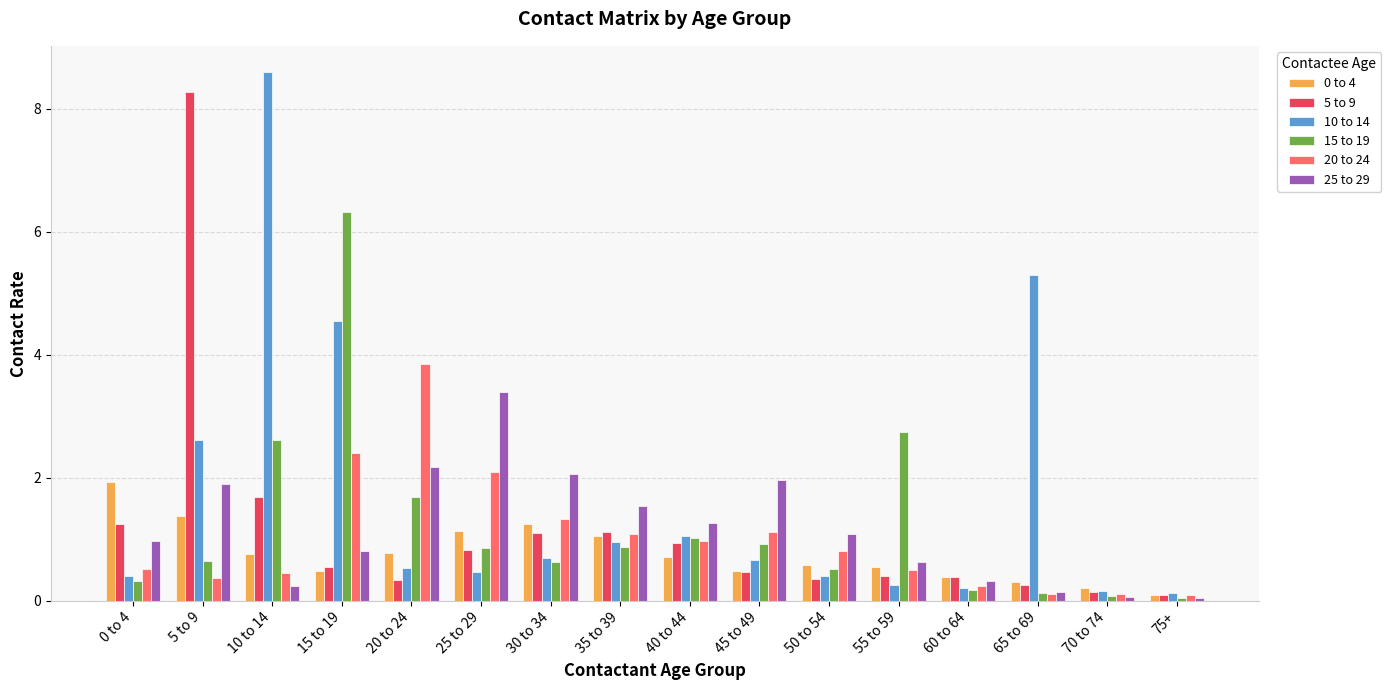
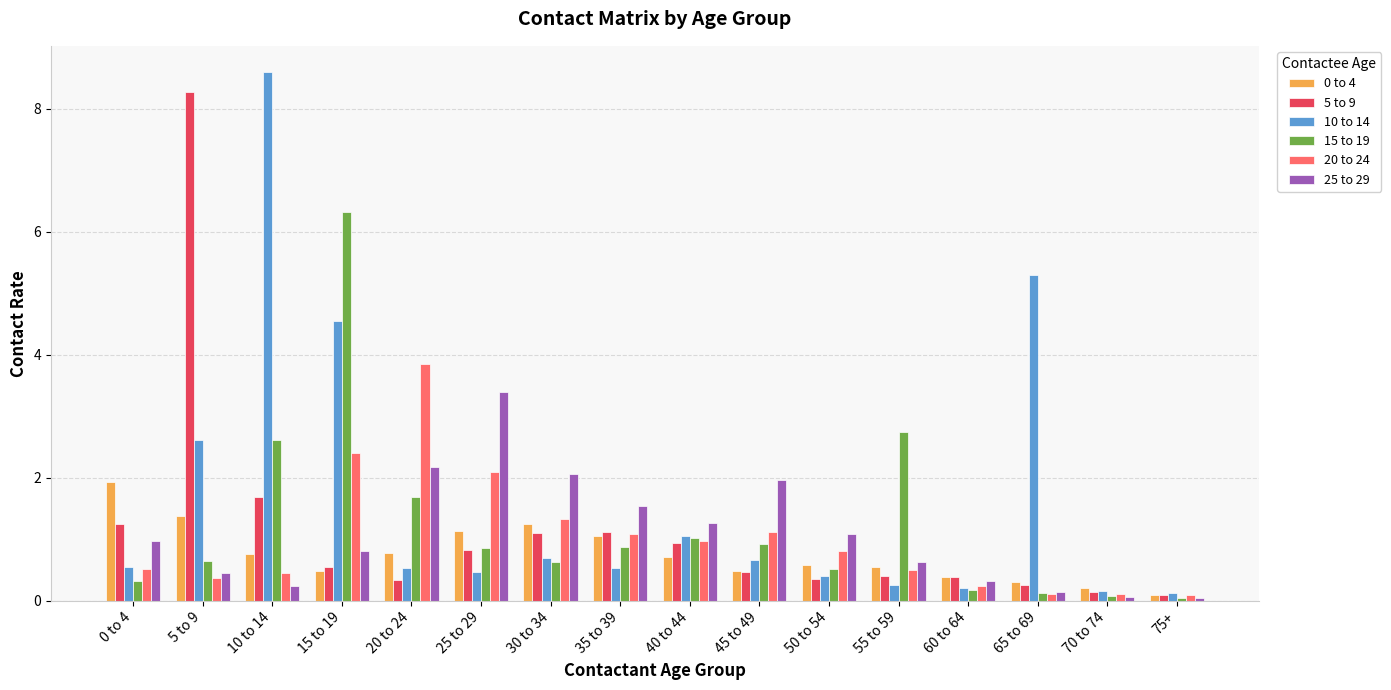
10 to 14, 0 to 4: 0.4 -> 0.5
25 to 29, 5 to 9: 1.9 -> 0.5
10 to 14, 35 to 39: 0.9 -> 0.5
